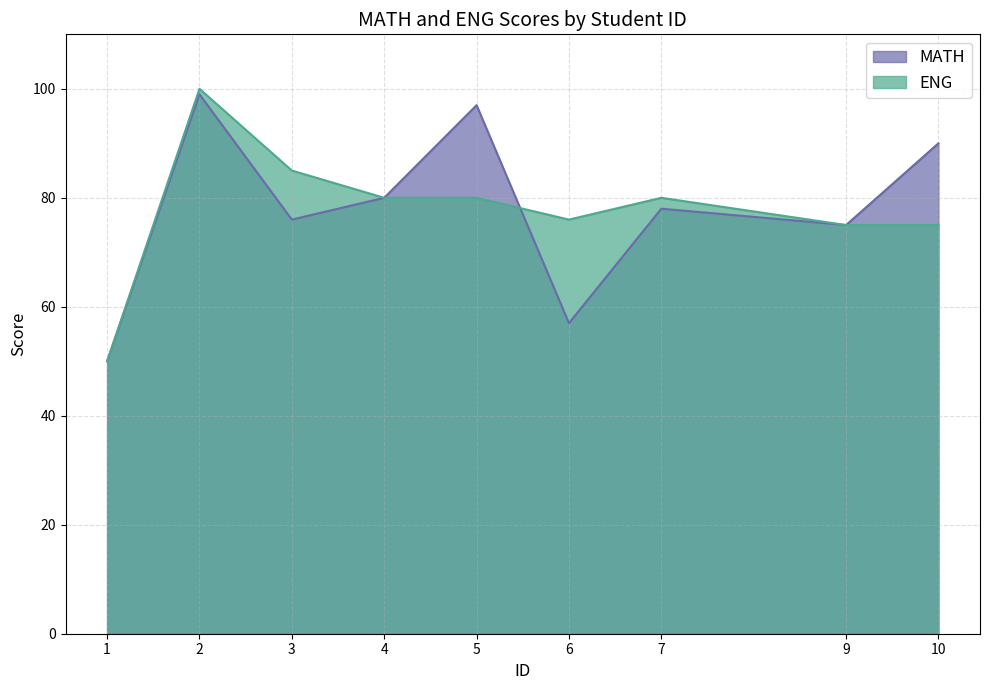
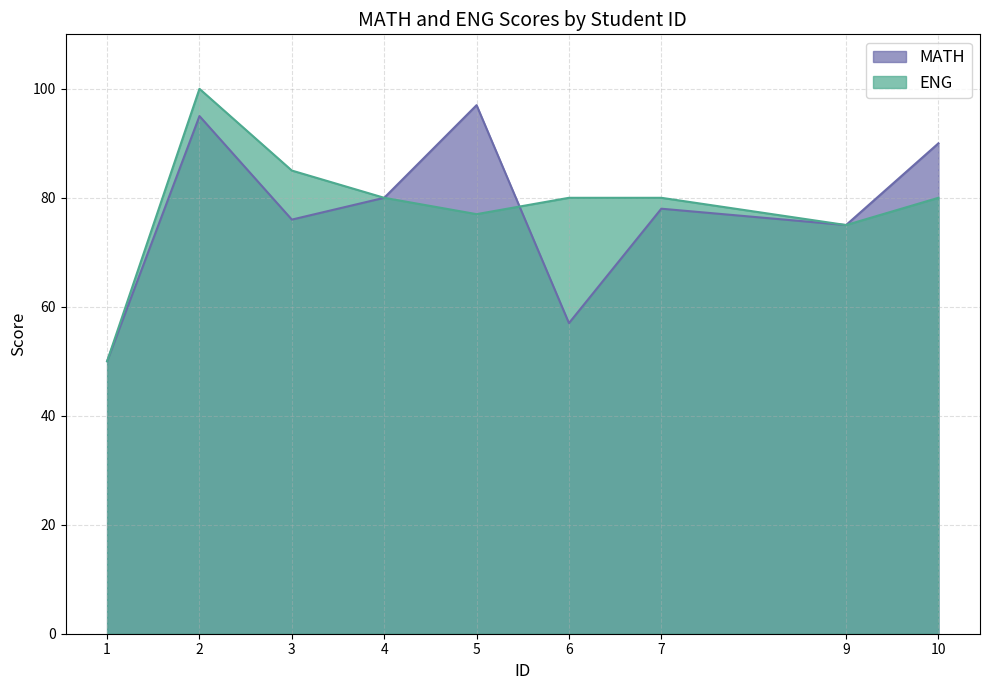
MATH, 2: 99 -> 95
ENG, 5: 80 -> 77
ENG, 6: 76 -> 80
ENG, 10: 75 -> 80
